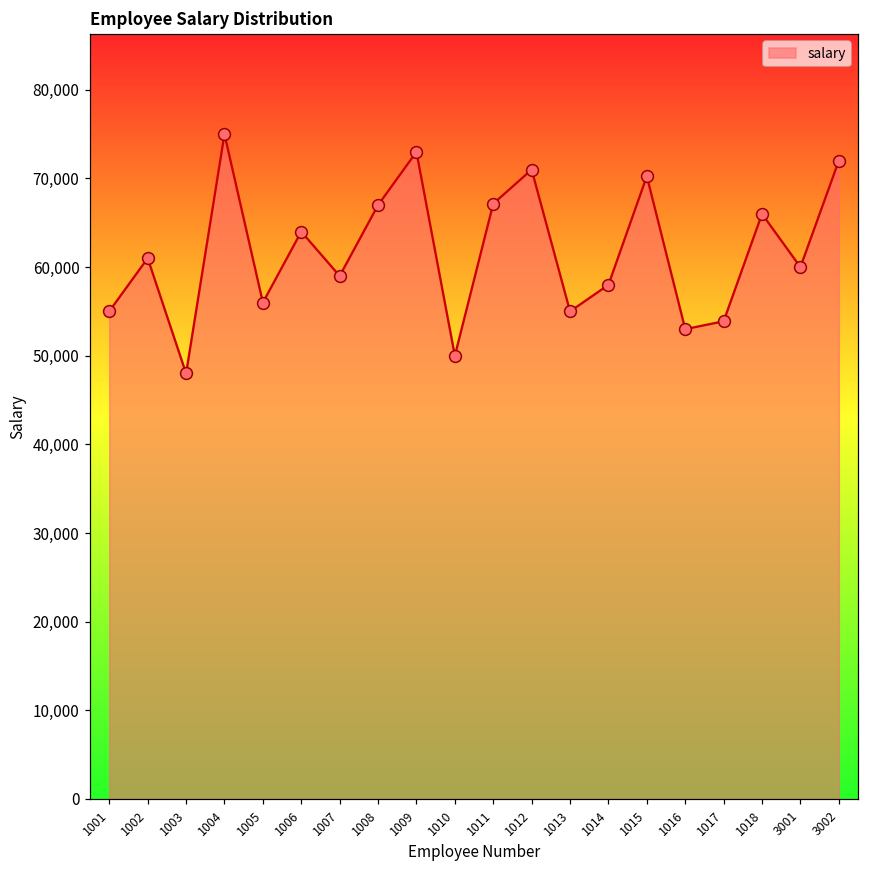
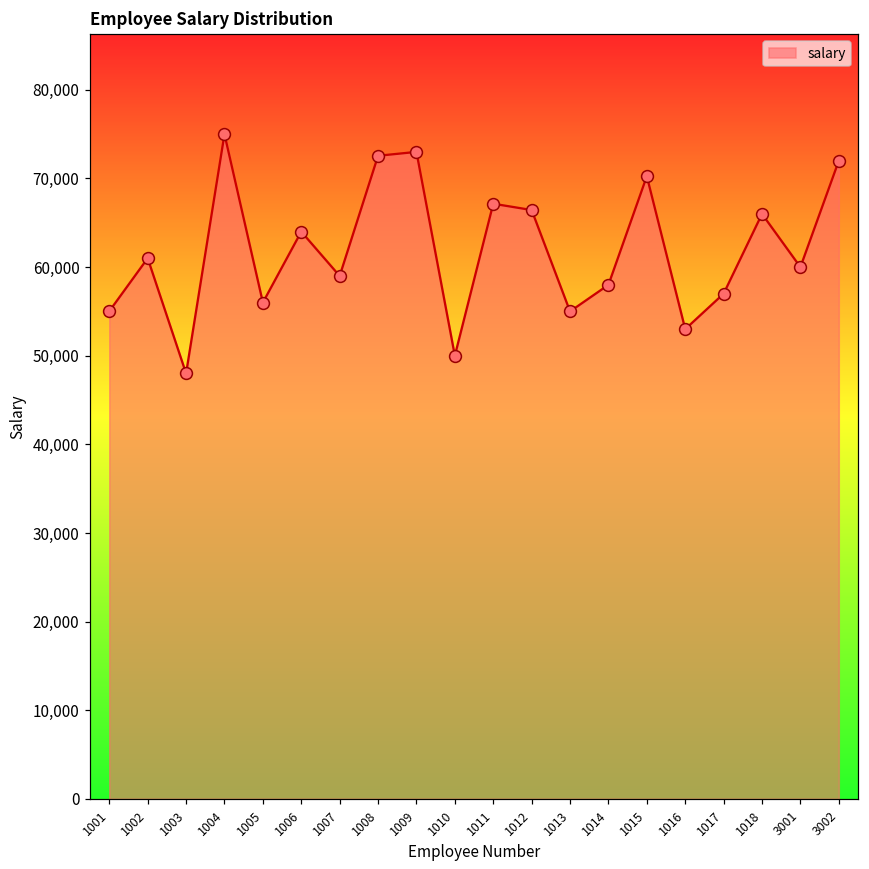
1008: 67,000 -> 73,000
1012: 71,000 -> 66,000
1017: 54,000 -> 57,000
